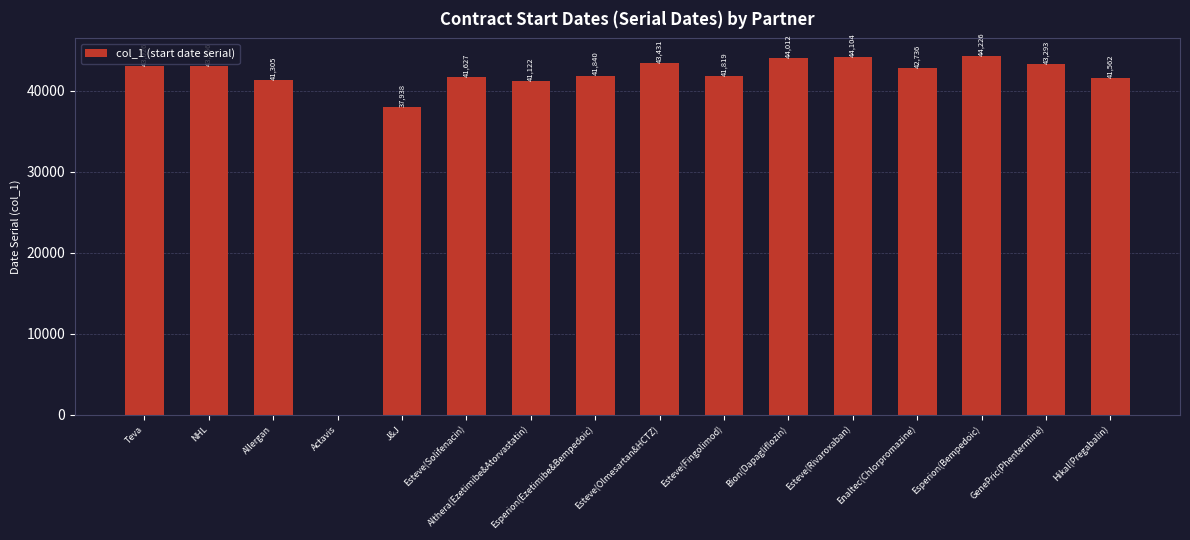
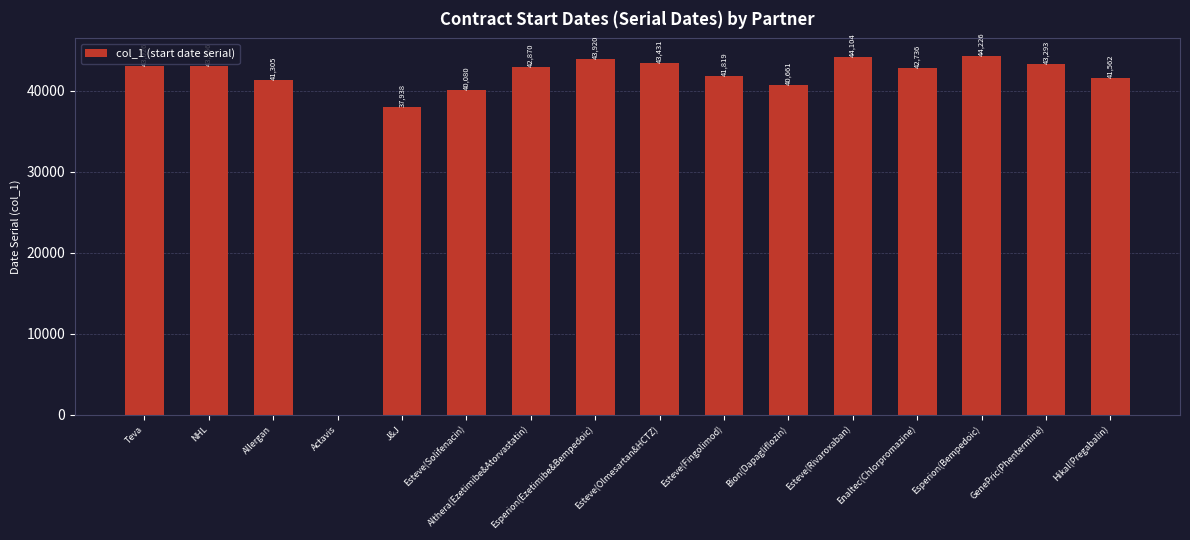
Esteve(Solifenacin): 41,627 -> 40,080
Althera(Ezetimibe&Atorvastatin): 41,122 -> 42,870
Esperion(Ezetimibe&Bempedoic): 41,840 -> 43,920
Bion(Dapagliflozin): 44,012 -> 40,661
